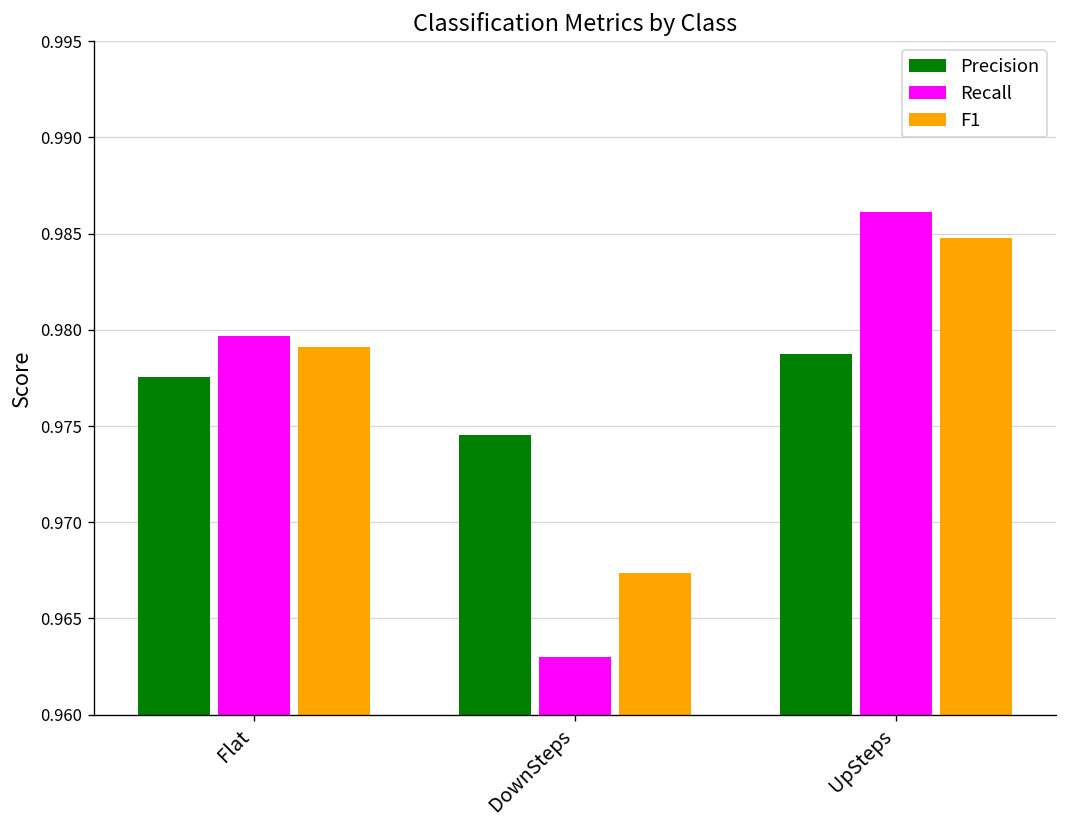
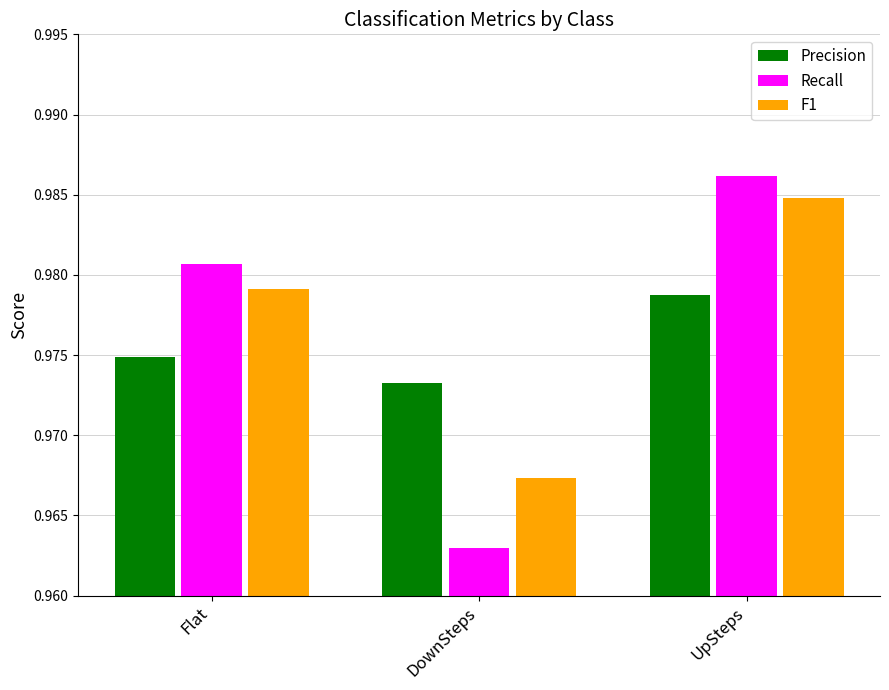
Precision, Flat: 0.9776 -> 0.9749
Recall, Flat: 0.9797 -> 0.9807
Precision, DownSteps: 0.9745 -> 0.9732
